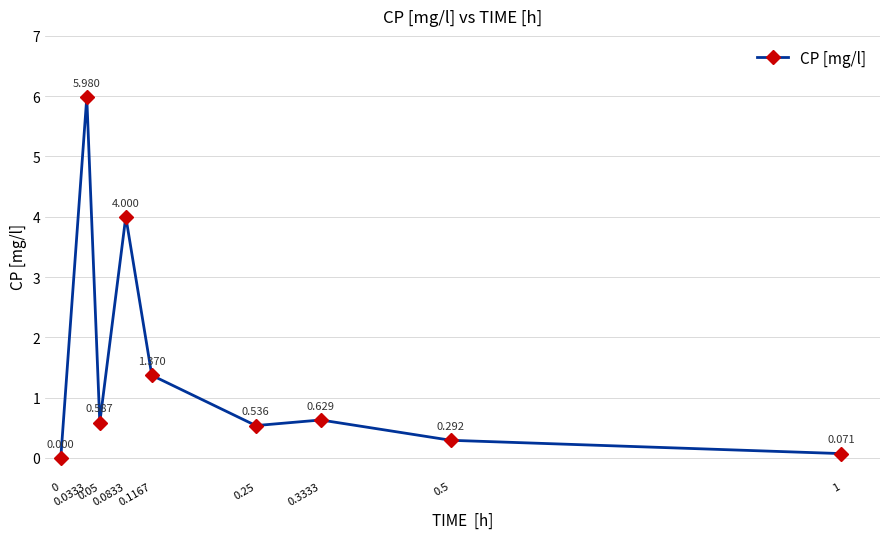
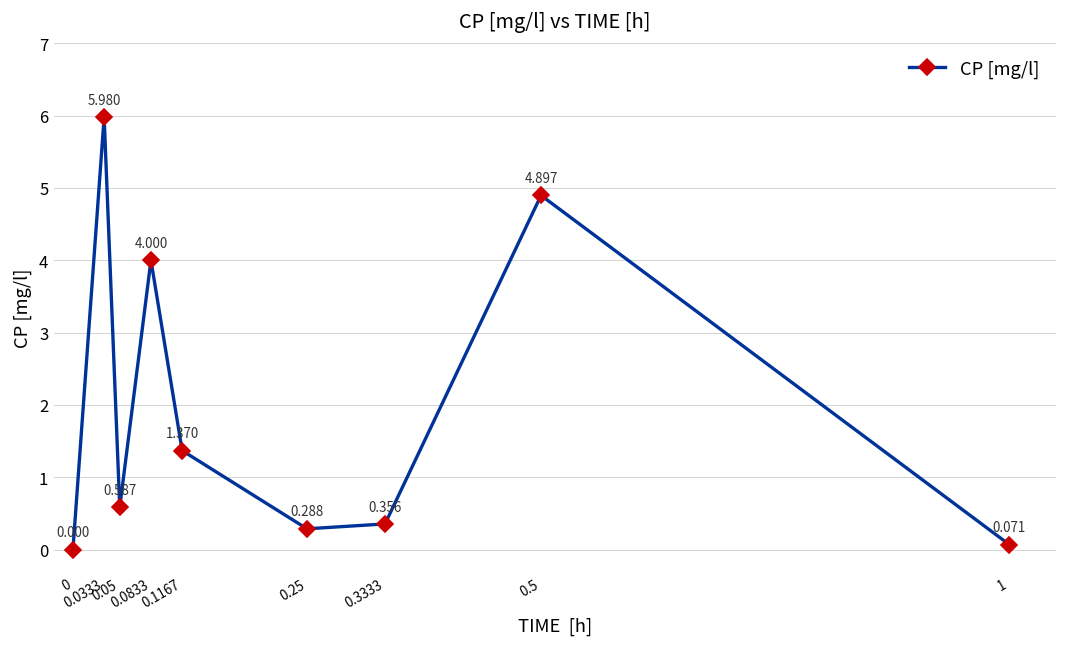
0.25: 0.536 -> 0.288
0.3333: 0.629 -> 0.356
0.5: 0.292 -> 4.897
